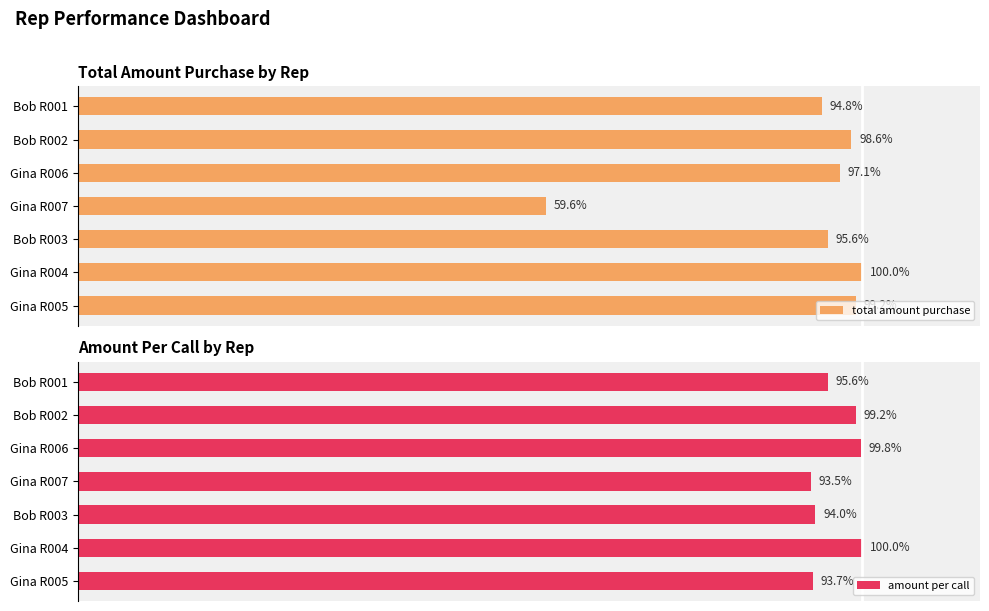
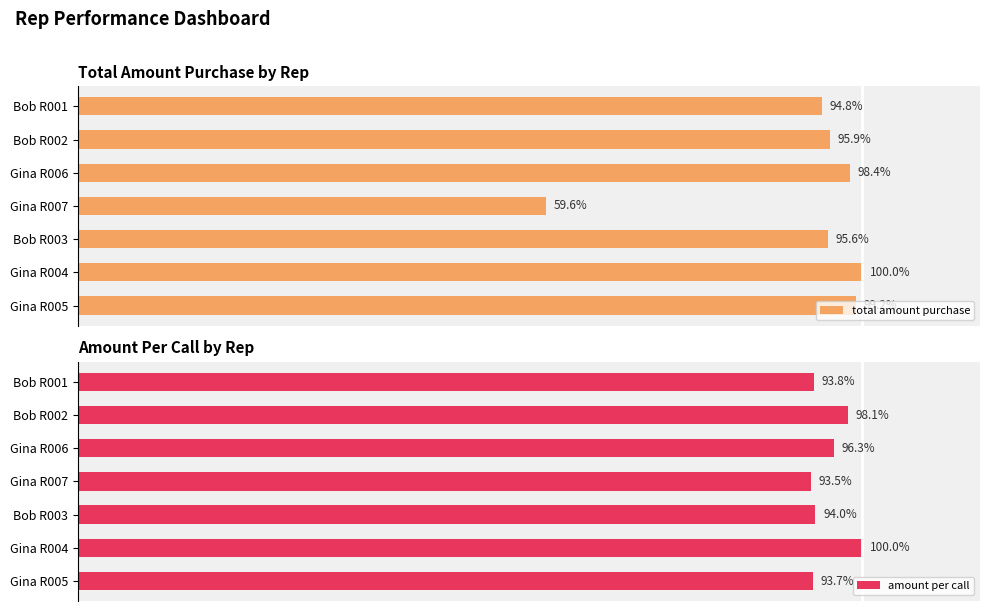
Total Amount Purchase by Rep, Bob R002: 98.6% -> 95.9%
Total Amount Purchase by Rep, Gina R006: 97.1% -> 98.4%
Amount Per Call by Rep, Bob R001: 95.6% -> 93.8%
Amount Per Call by Rep, Bob R002: 99.2% -> 98.1%
Amount Per Call by Rep, Gina R006: 99.8% -> 96.3%
